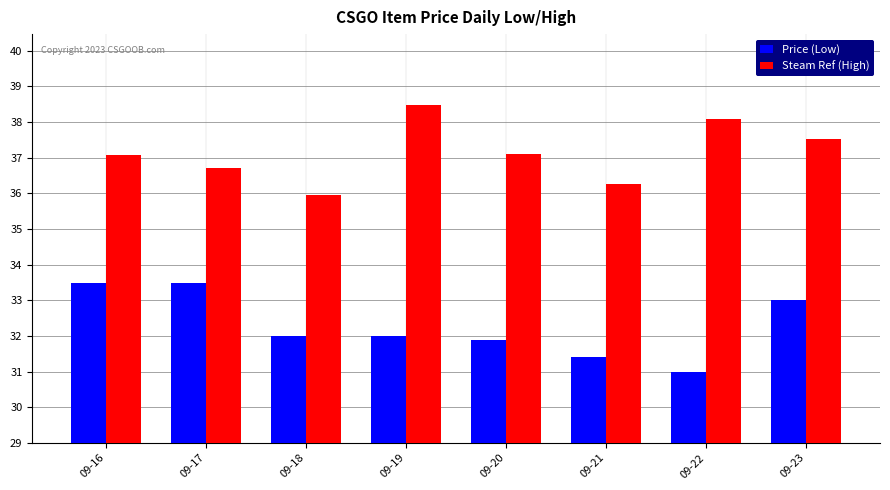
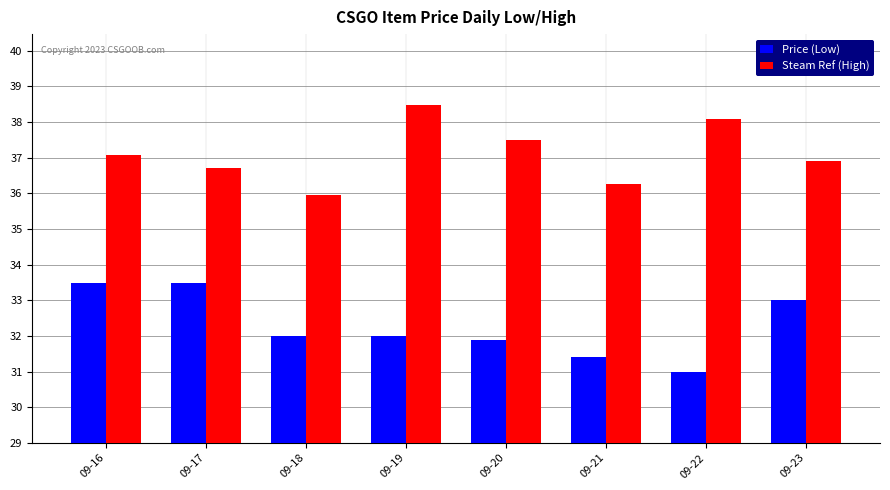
Steam Ref (High), 09-20: 37.1 -> 37.5
Steam Ref (High), 09-23: 37.5 -> 36.9
